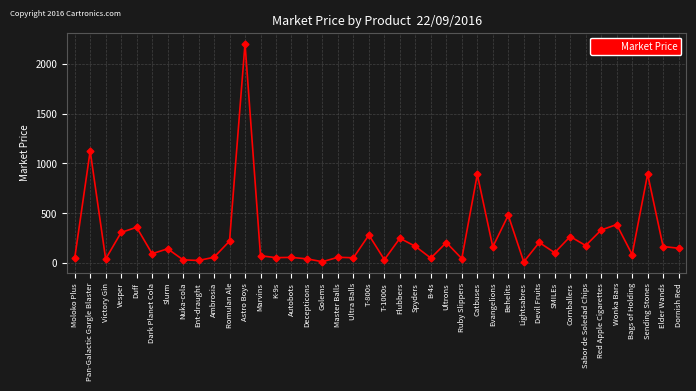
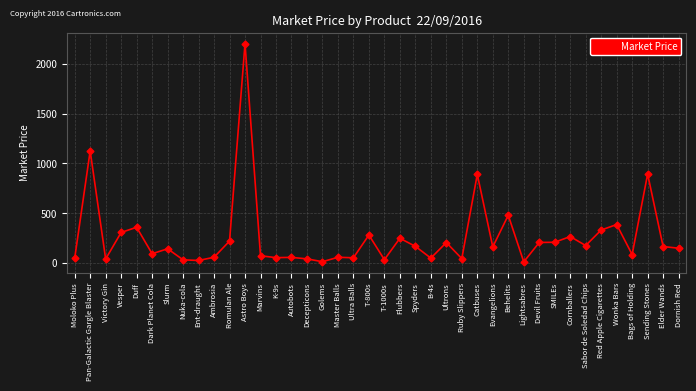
SMILEs: 100 -> 200
